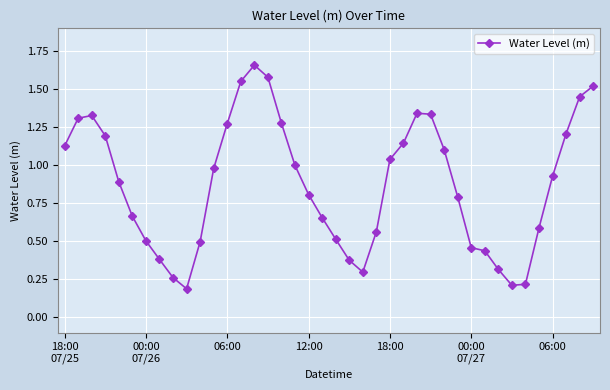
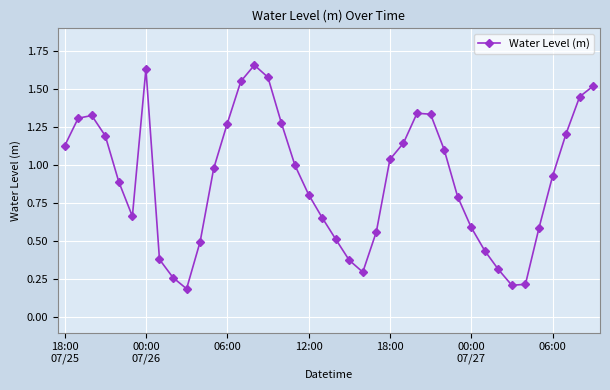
00:00 07/26: 0.50 -> 1.63
00:00 07/27: 0.46 -> 0.59
